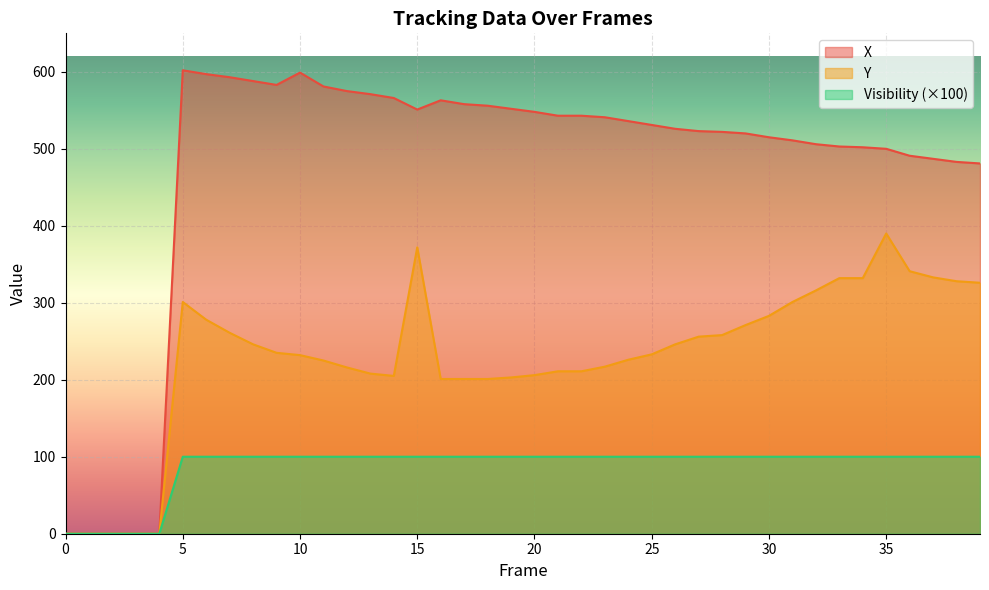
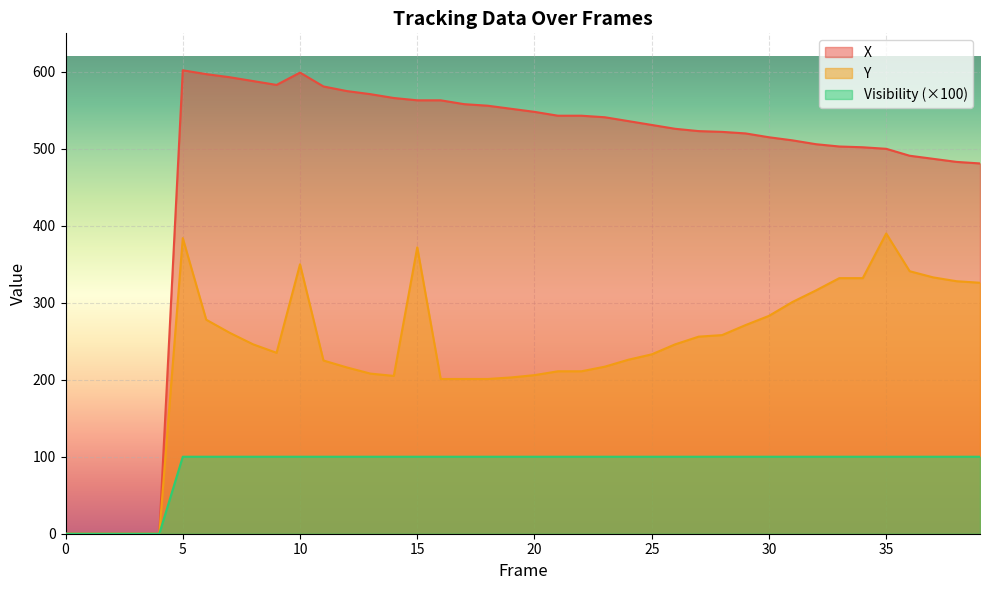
Y, 5: 300 -> 380
Y, 10: 230 -> 350
X, 15: 550 -> 560
